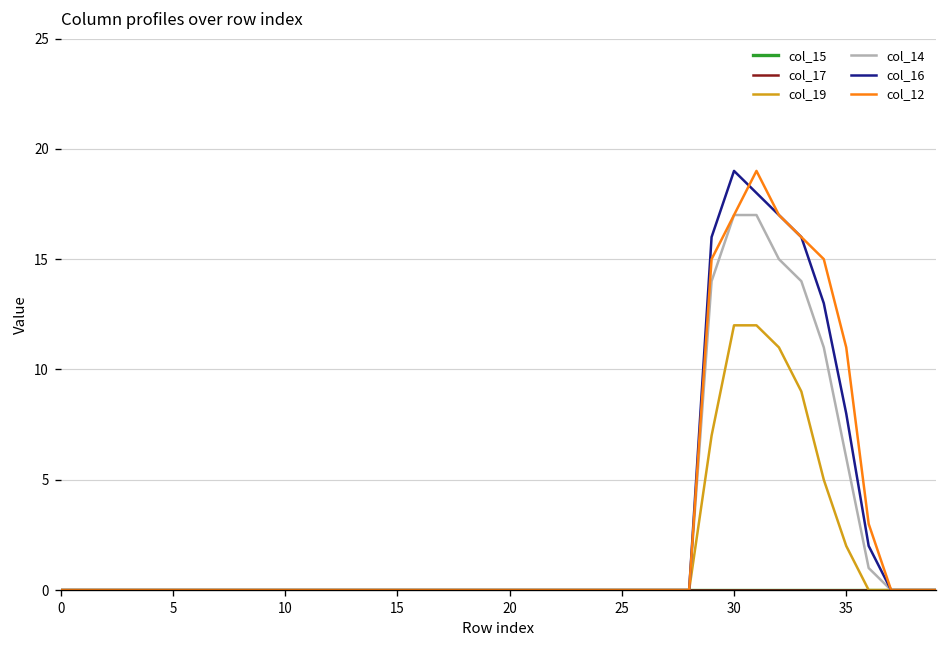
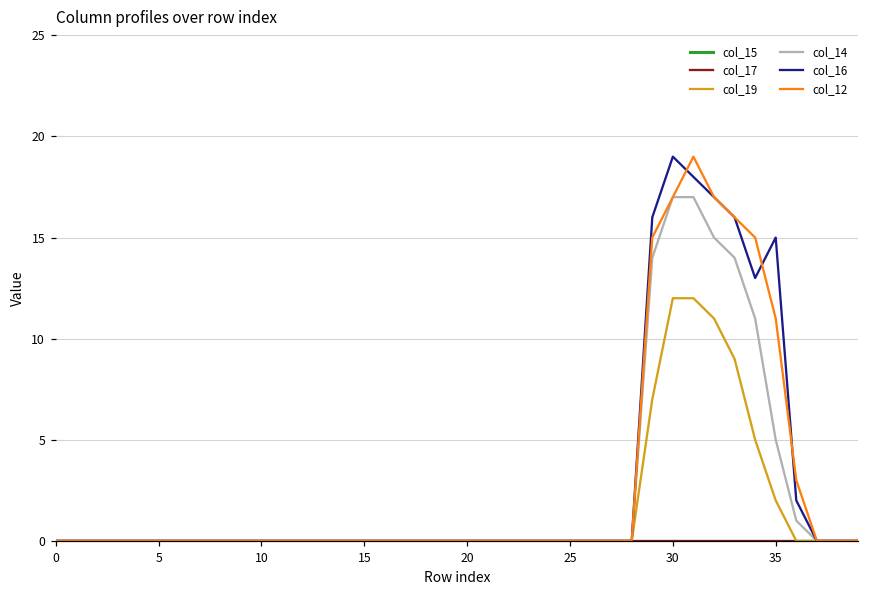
col_14, 35: 6 -> 5
col_16, 35: 8 -> 15
